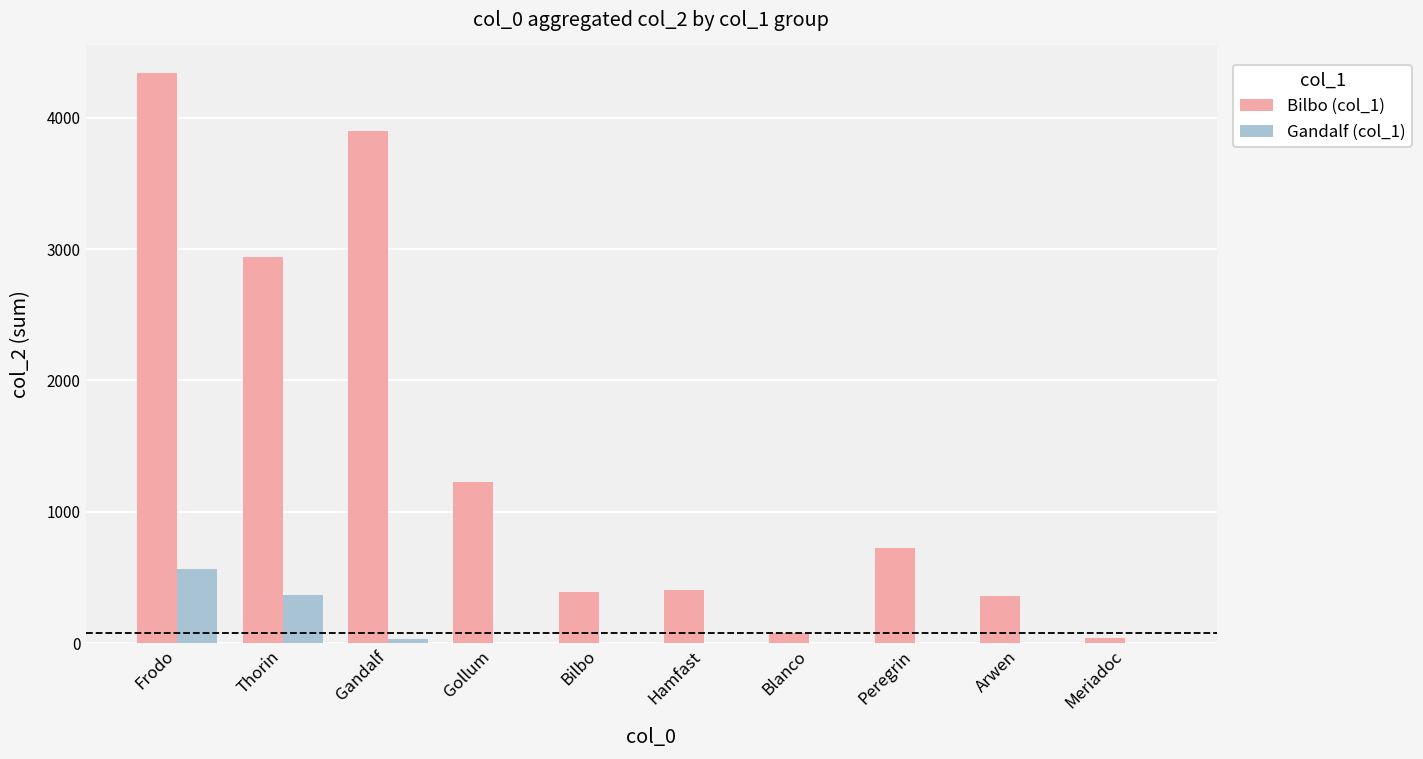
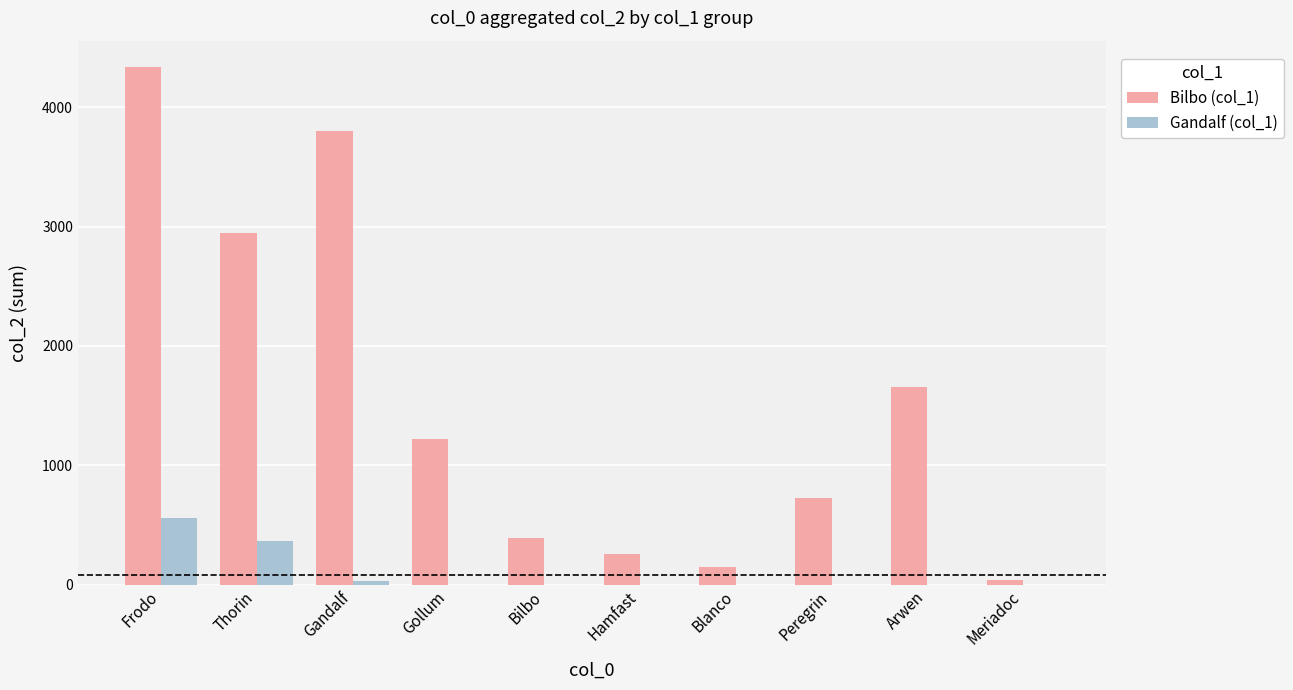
Bilbo (col_1), Gandalf: 3900 -> 3800
Bilbo (col_1), Hamfast: 400 -> 260
Bilbo (col_1), Blanco: 80 -> 150
Bilbo (col_1), Arwen: 360 -> 1650
